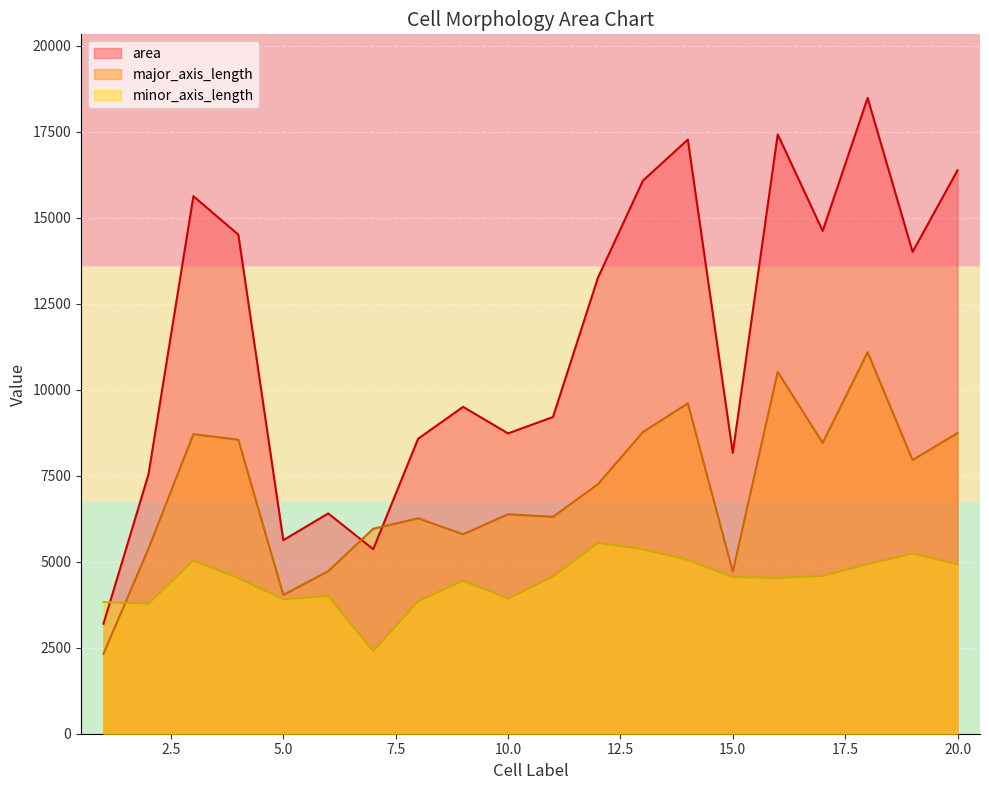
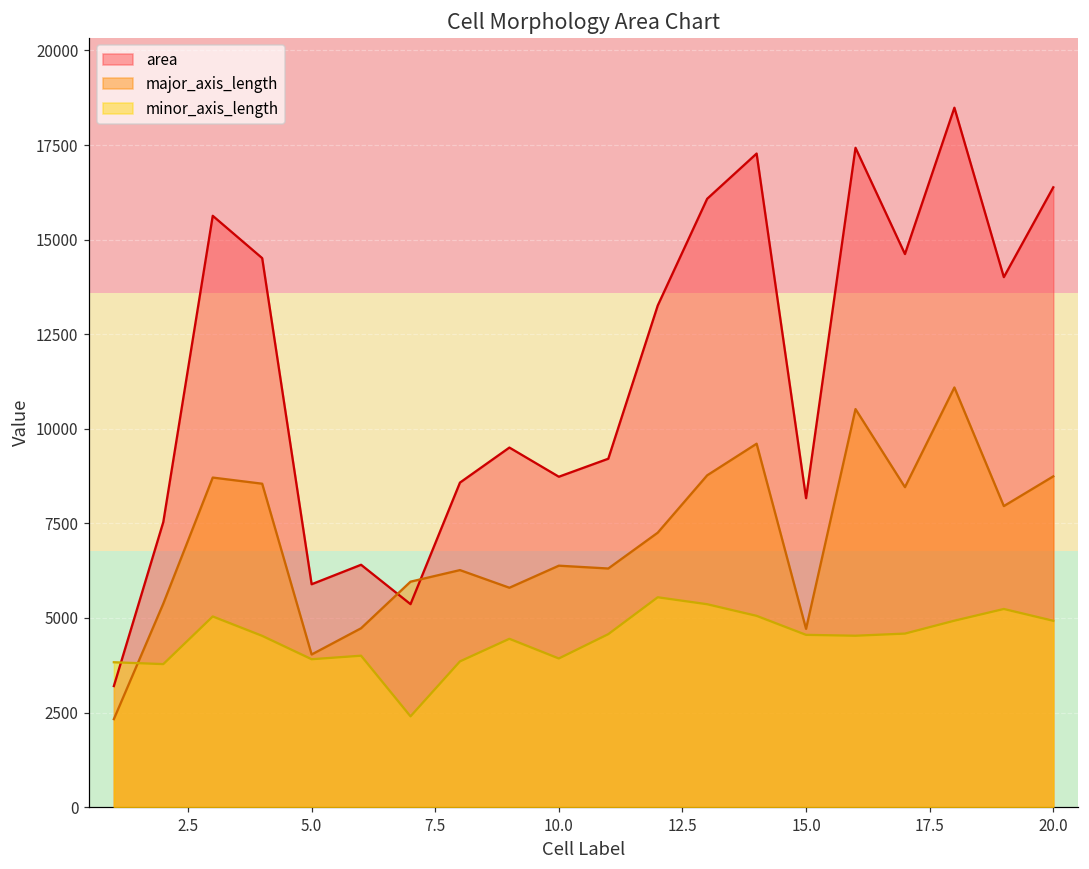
area, 5.0: 5600 -> 5900
